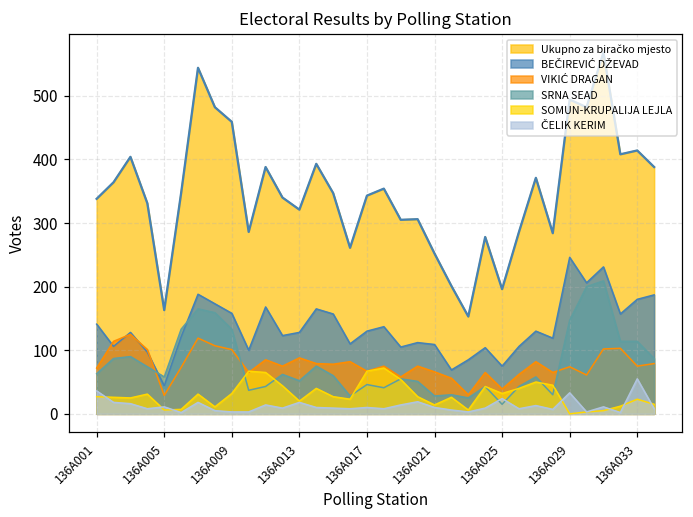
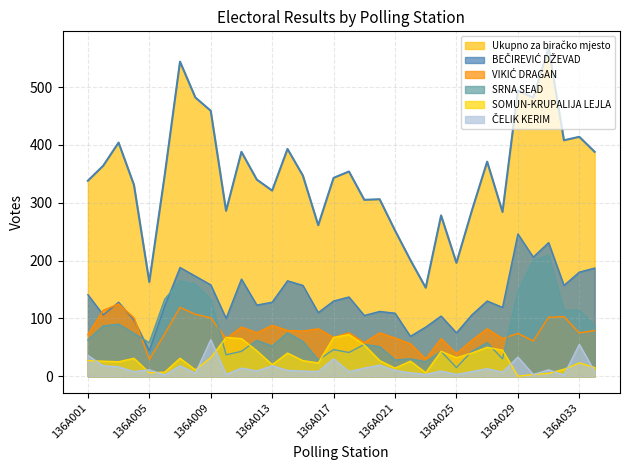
ČELIK KERIM, 136A009: 0 -> 60
ČELIK KERIM, 136A017: 10 -> 30
ČELIK KERIM, 136A025: 20 -> 0
